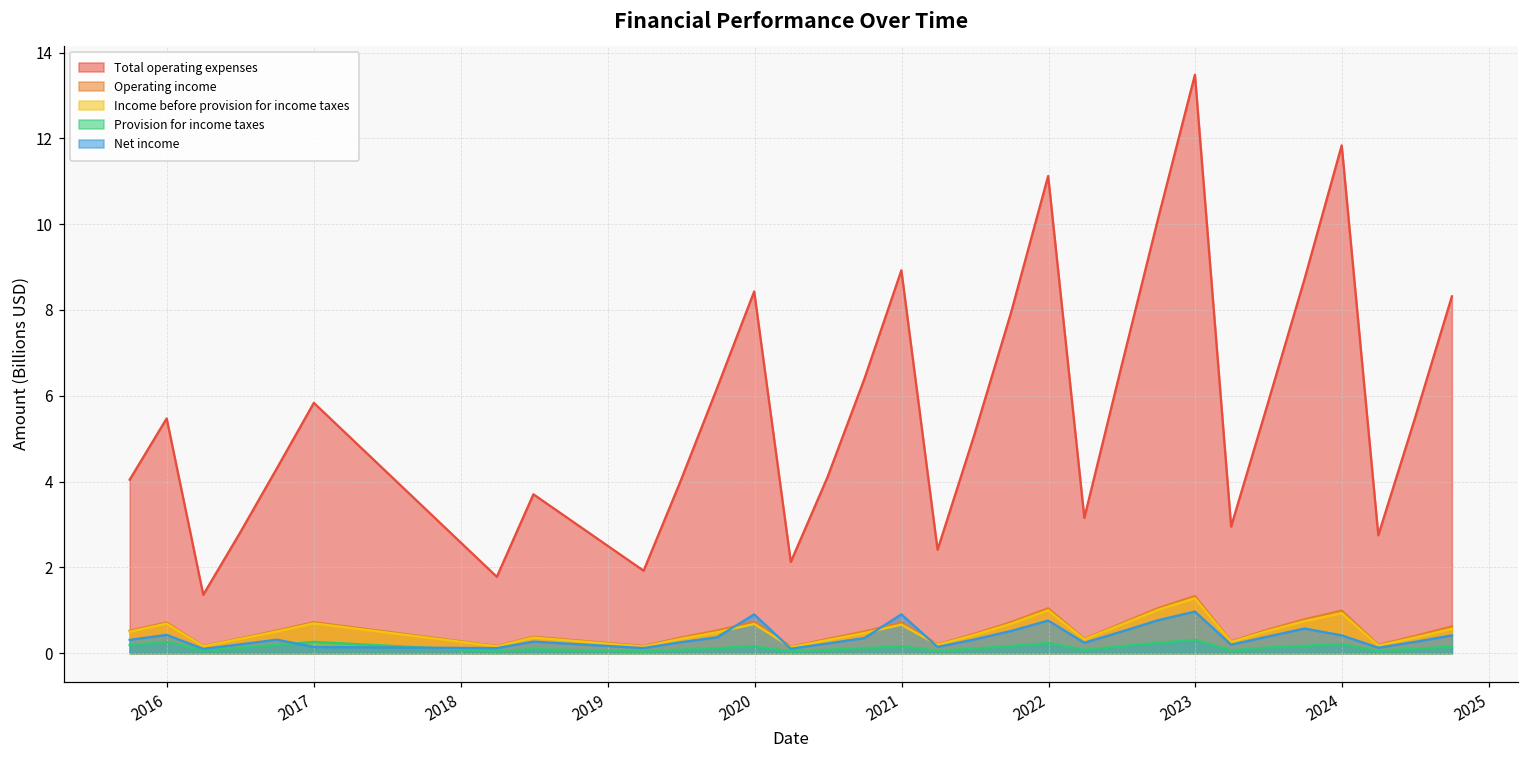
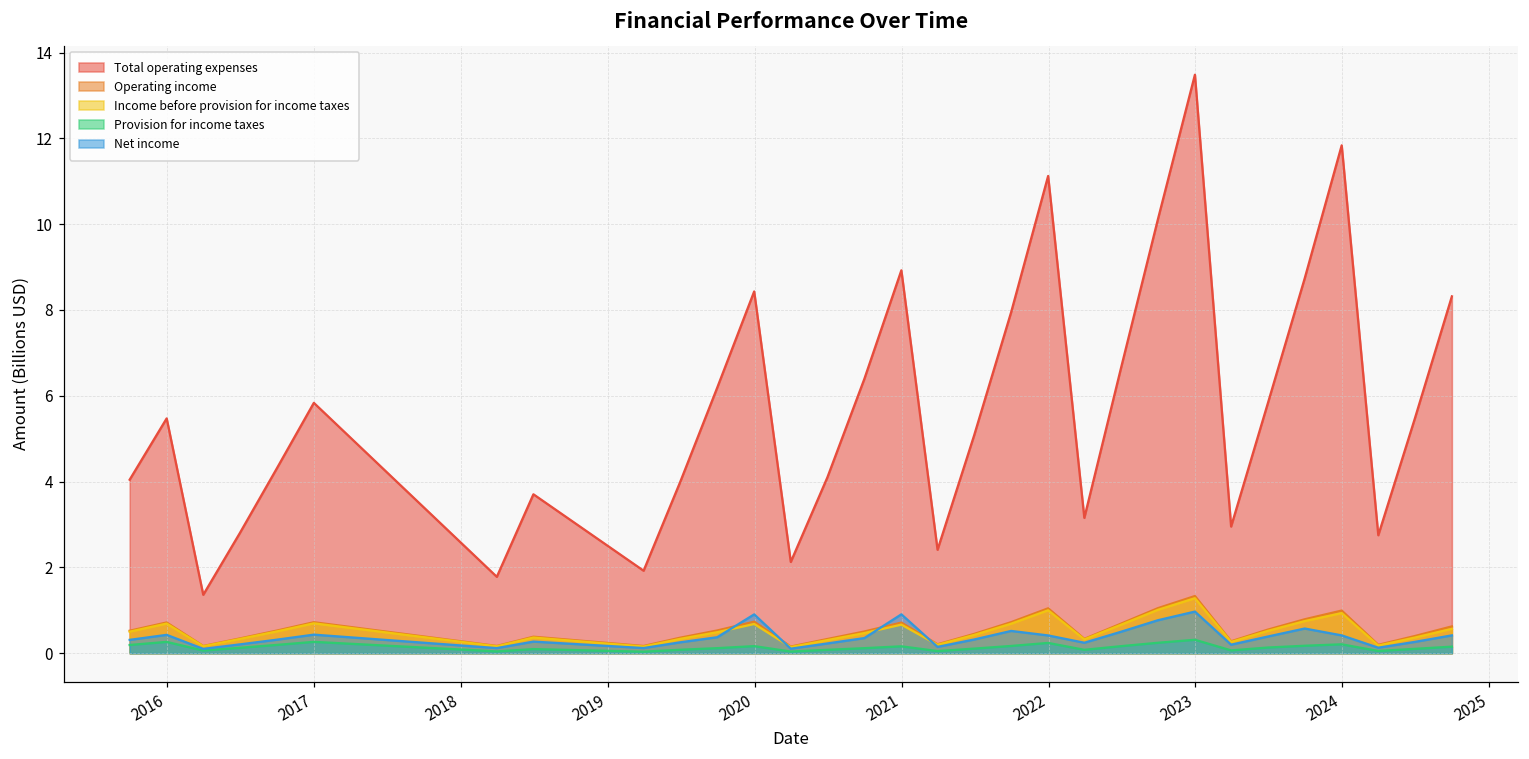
Net income, 2017: 0.1 -> 0.4
Net income, 2022: 0.8 -> 0.4
